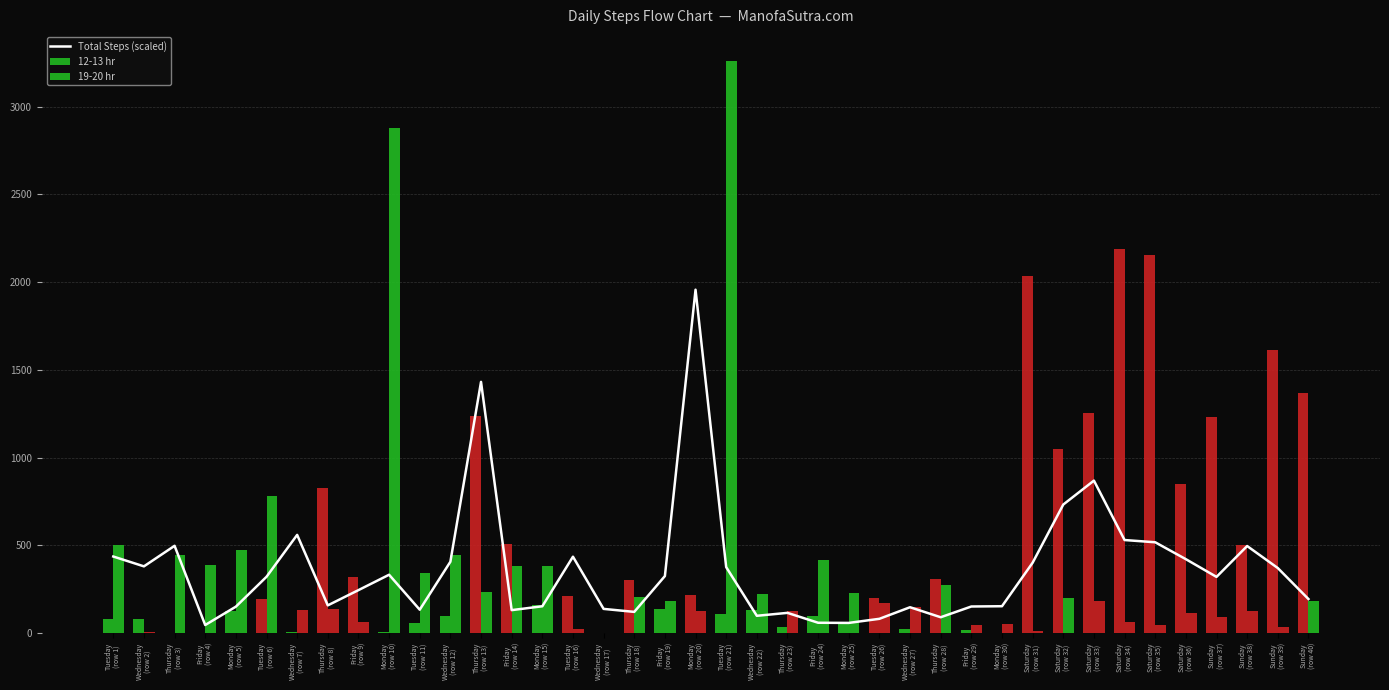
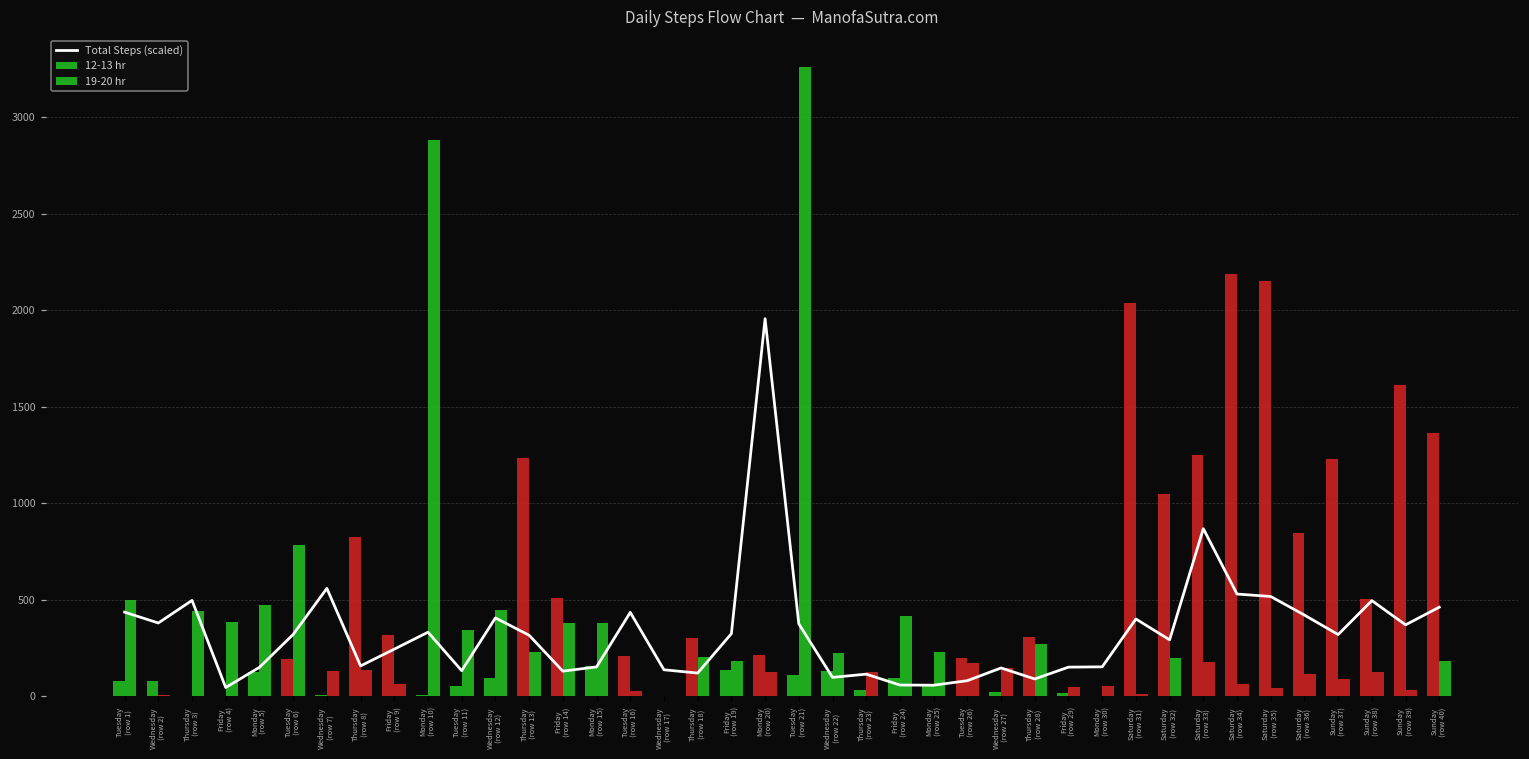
Total Steps (scaled), Thursday (row 13): 1430 -> 320
Total Steps (scaled), Saturday (row 32): 730 -> 290
Total Steps (scaled), Sunday (row 40): 190 -> 460
